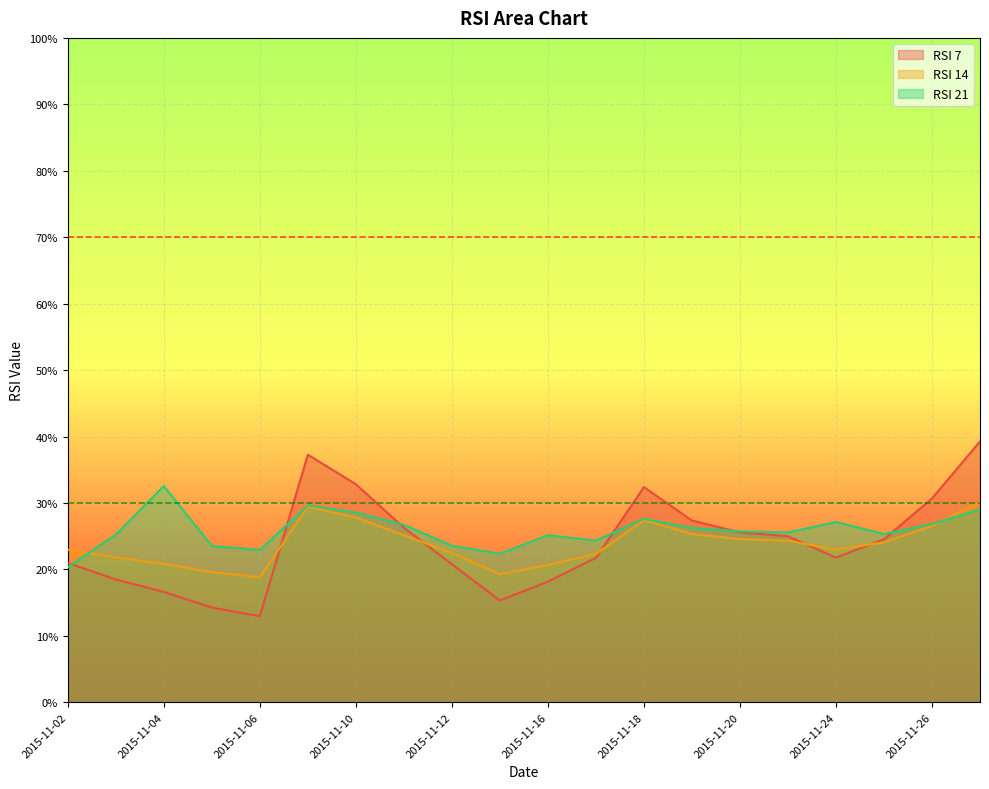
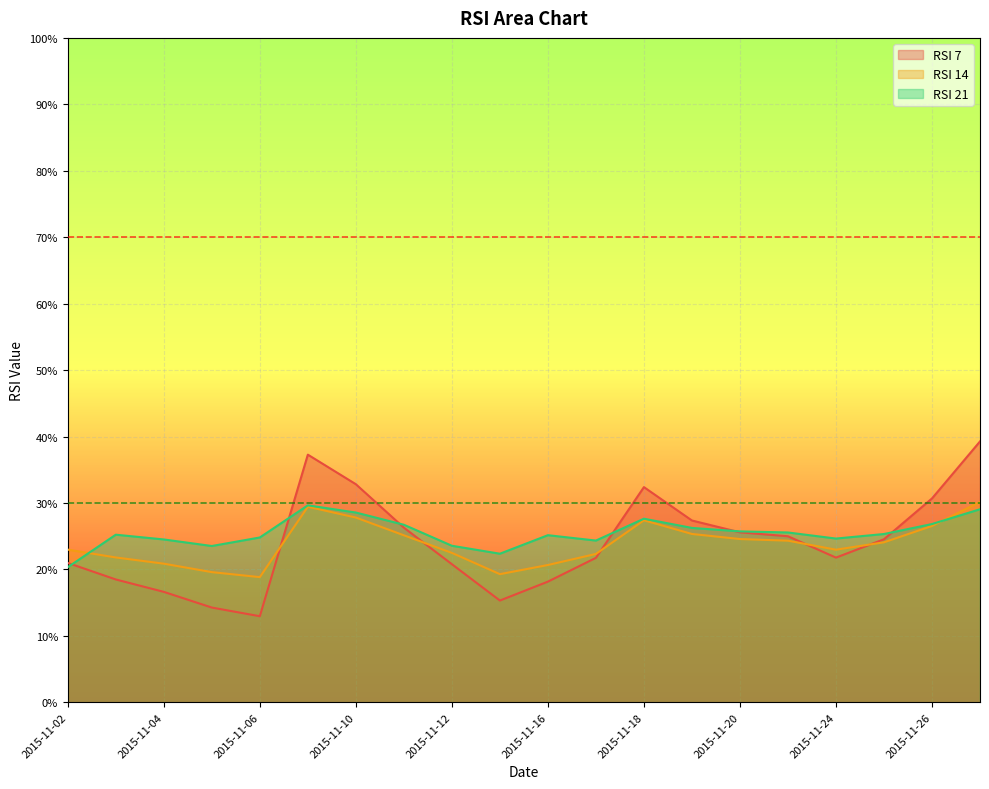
RSI 21, 2015-11-04: 33% -> 25%
RSI 21, 2015-11-06: 23% -> 25%
RSI 21, 2015-11-24: 27% -> 25%
